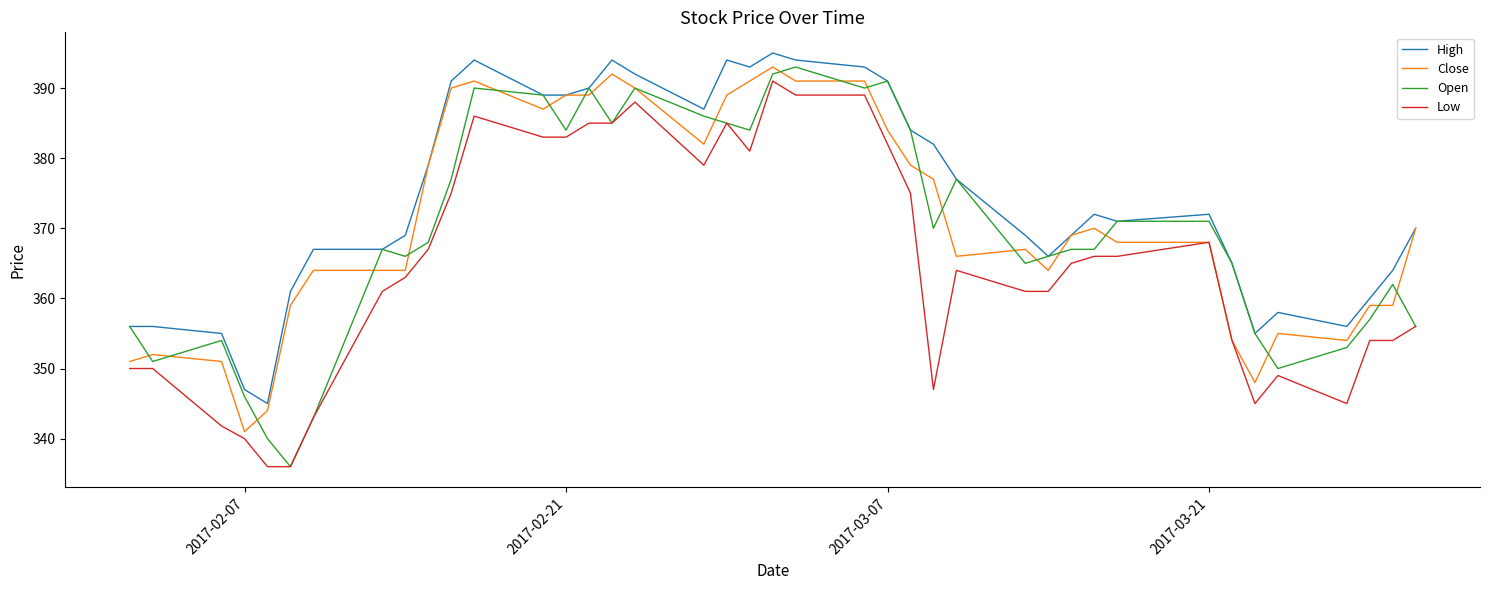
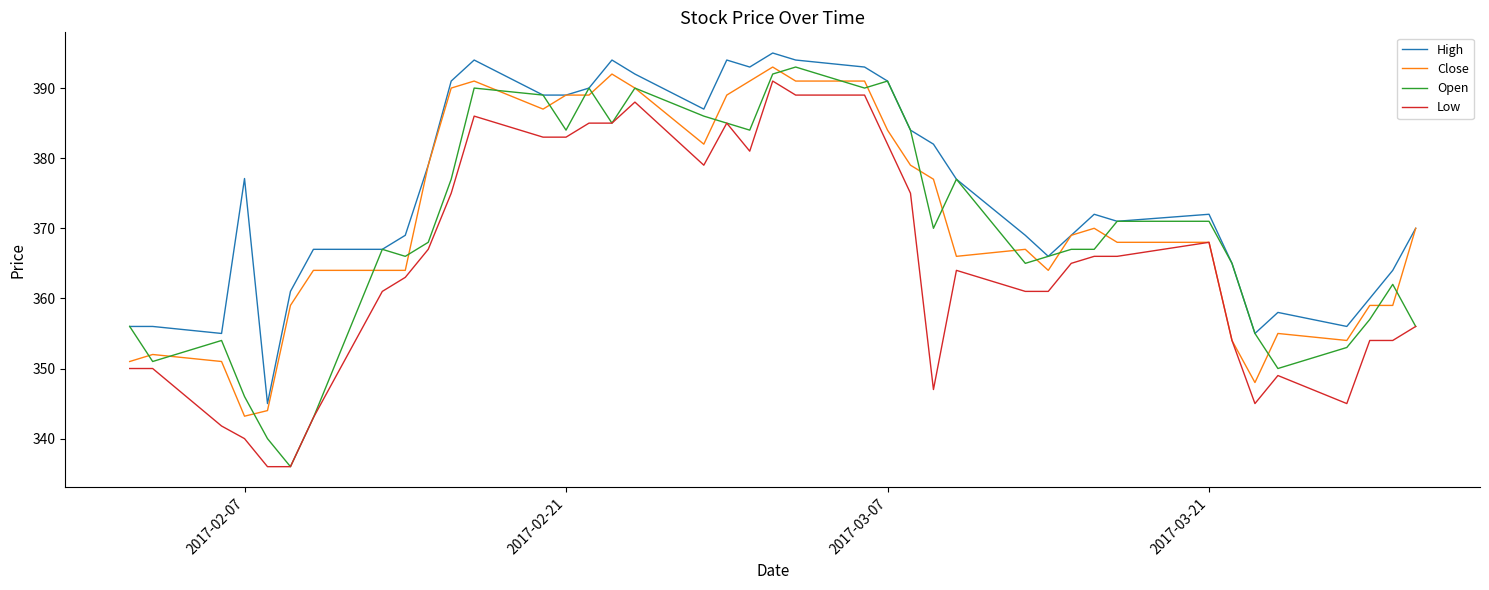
High, 2017-02-07: 347 -> 377
Close, 2017-02-07: 341 -> 343
